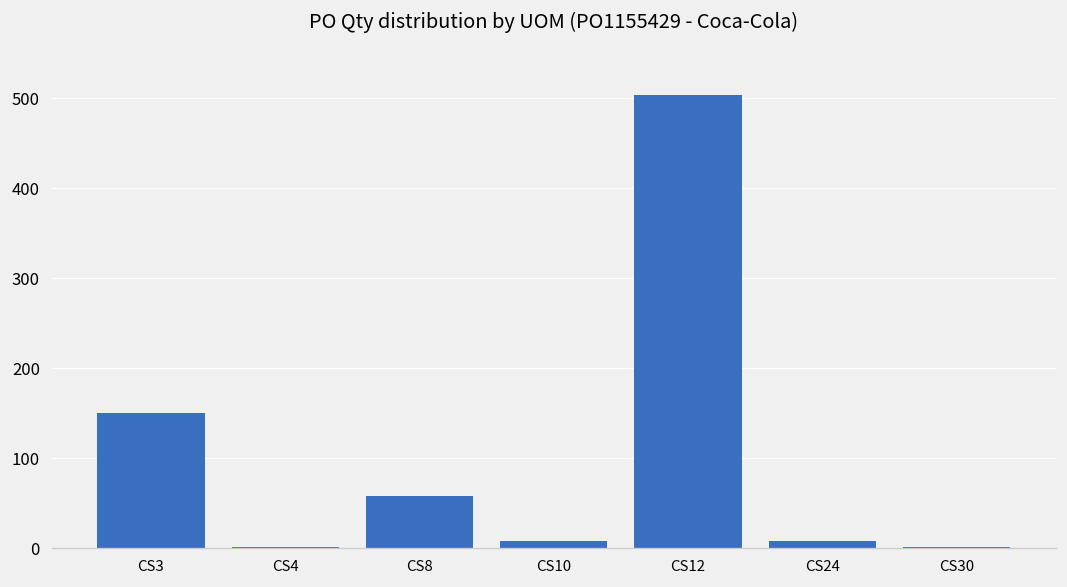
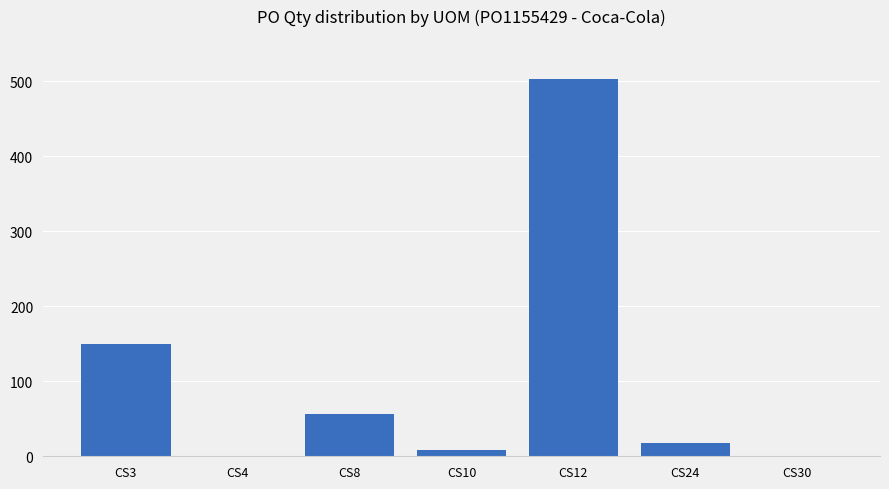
CS24: 10 -> 20
